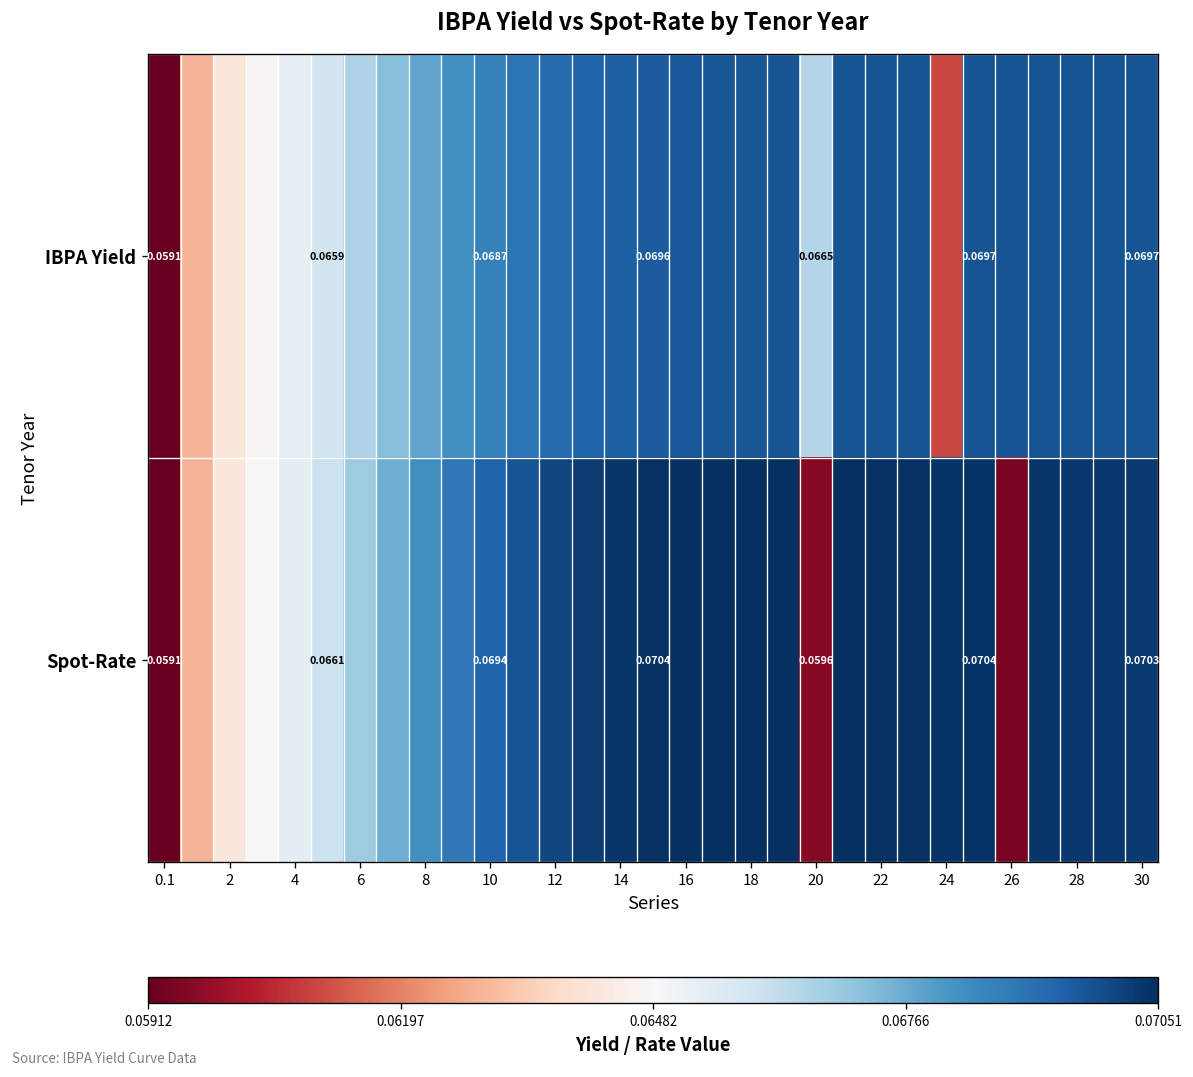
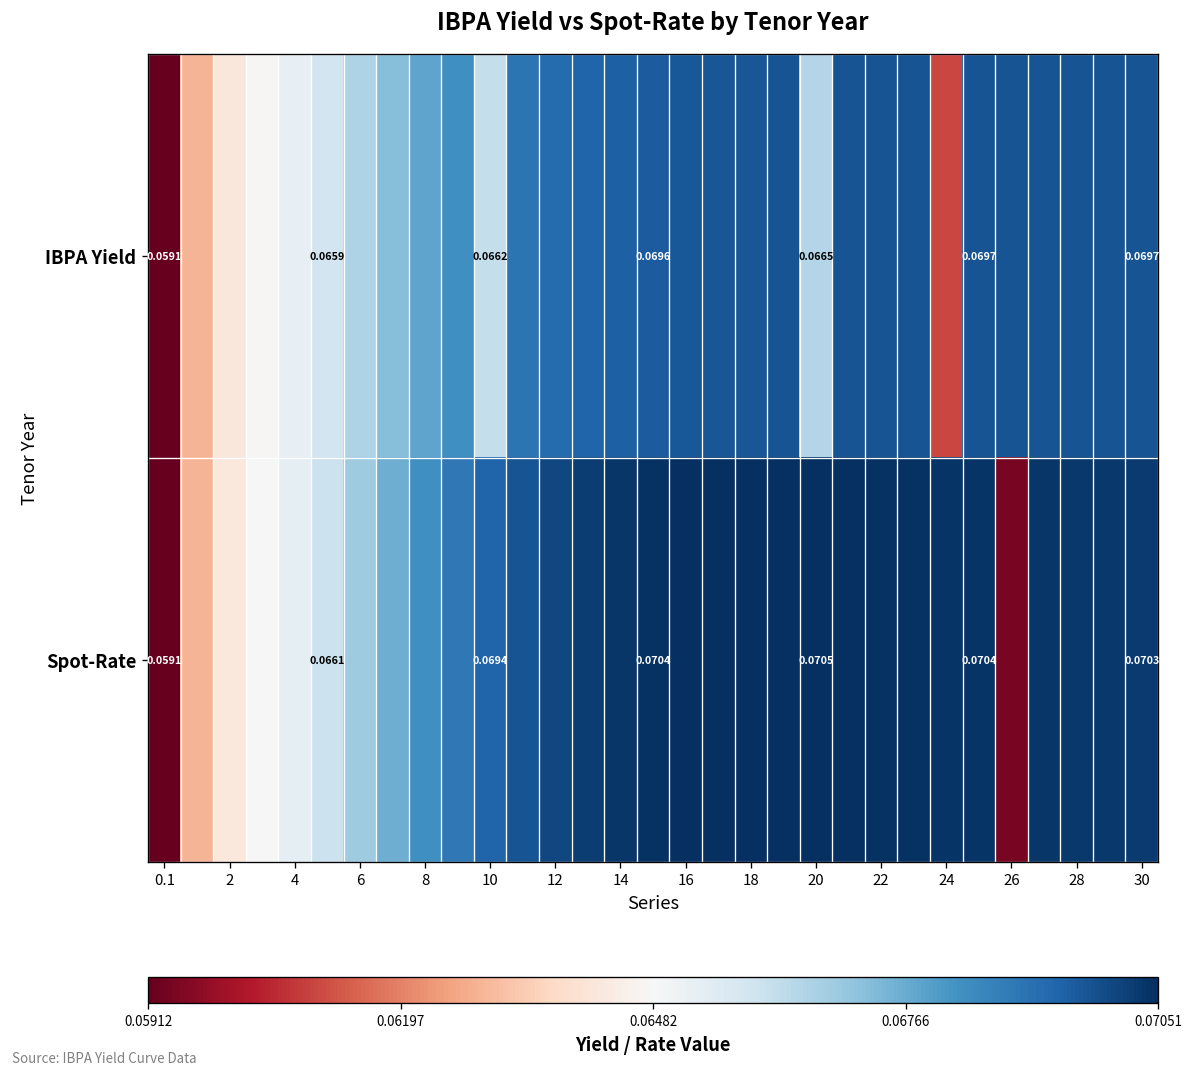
IBPA Yield, 10: 0.0687 -> 0.0662
Spot-Rate, 20: 0.0596 -> 0.0705
